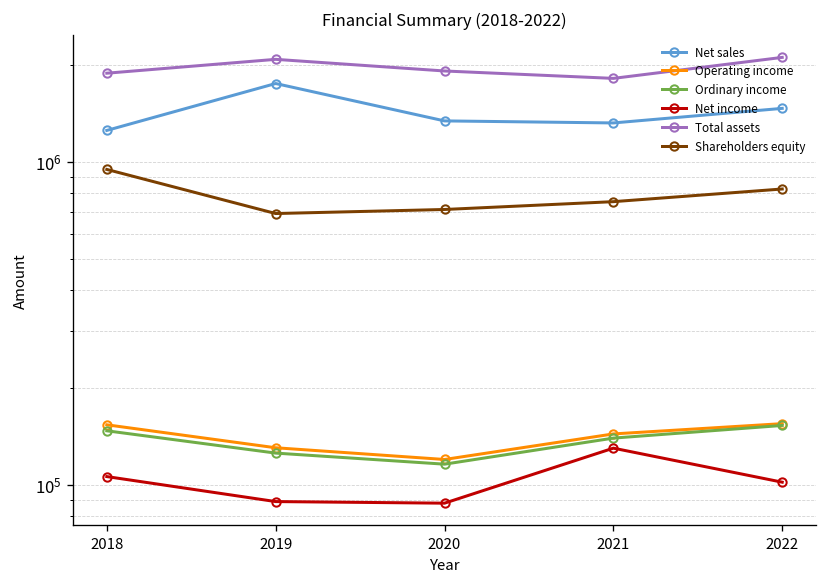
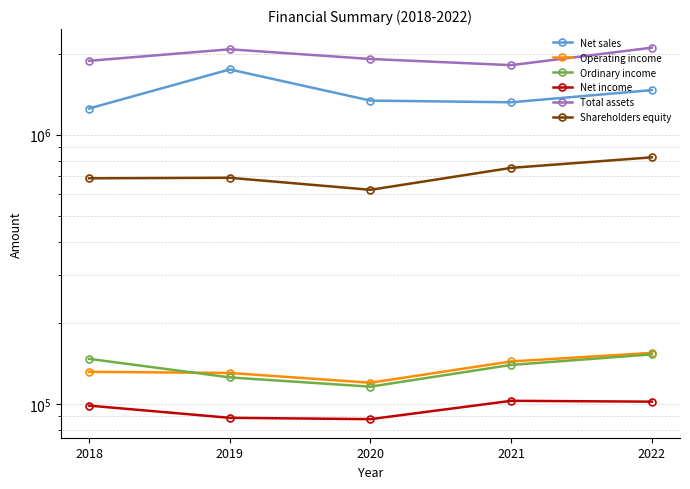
Operating income, 2018: 150000 -> 130000
Net income, 2018: 106000 -> 98000
Shareholders equity, 2018: 950000 -> 690000
Shareholders equity, 2020: 710000 -> 620000
Net income, 2021: 130000 -> 103000
